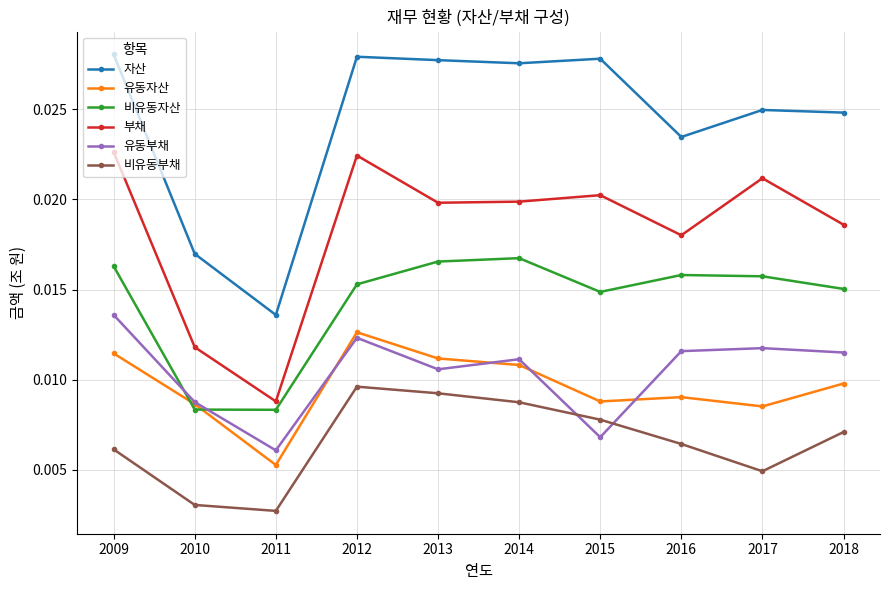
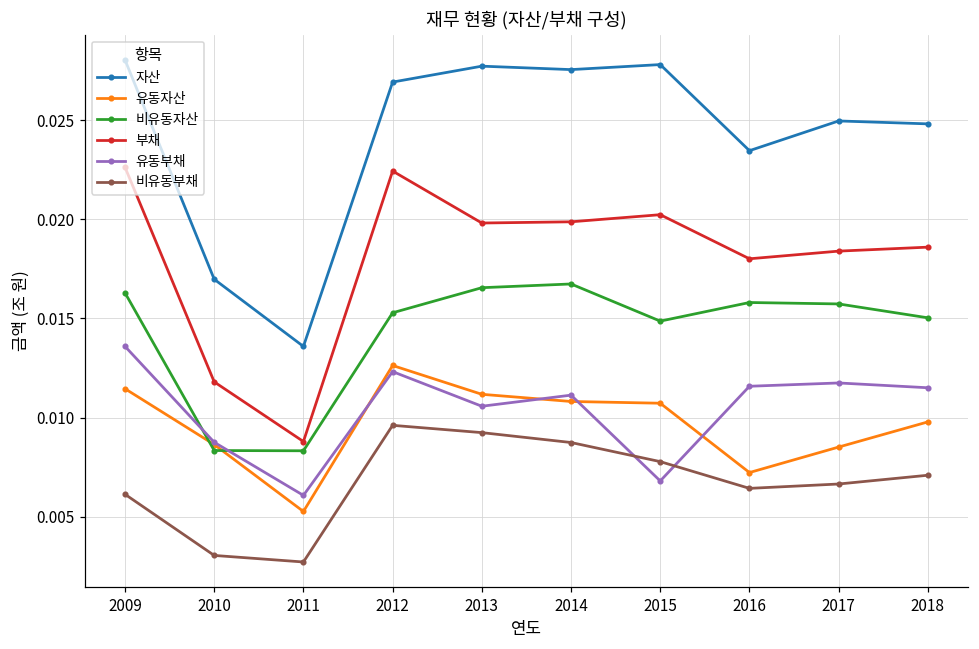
자산, 2012: 0.0279 -> 0.0269
유동자산, 2015: 0.0088 -> 0.0107
유동자산, 2016: 0.0090 -> 0.0072
부채, 2017: 0.0212 -> 0.0184
비유동부채, 2017: 0.0049 -> 0.0066
